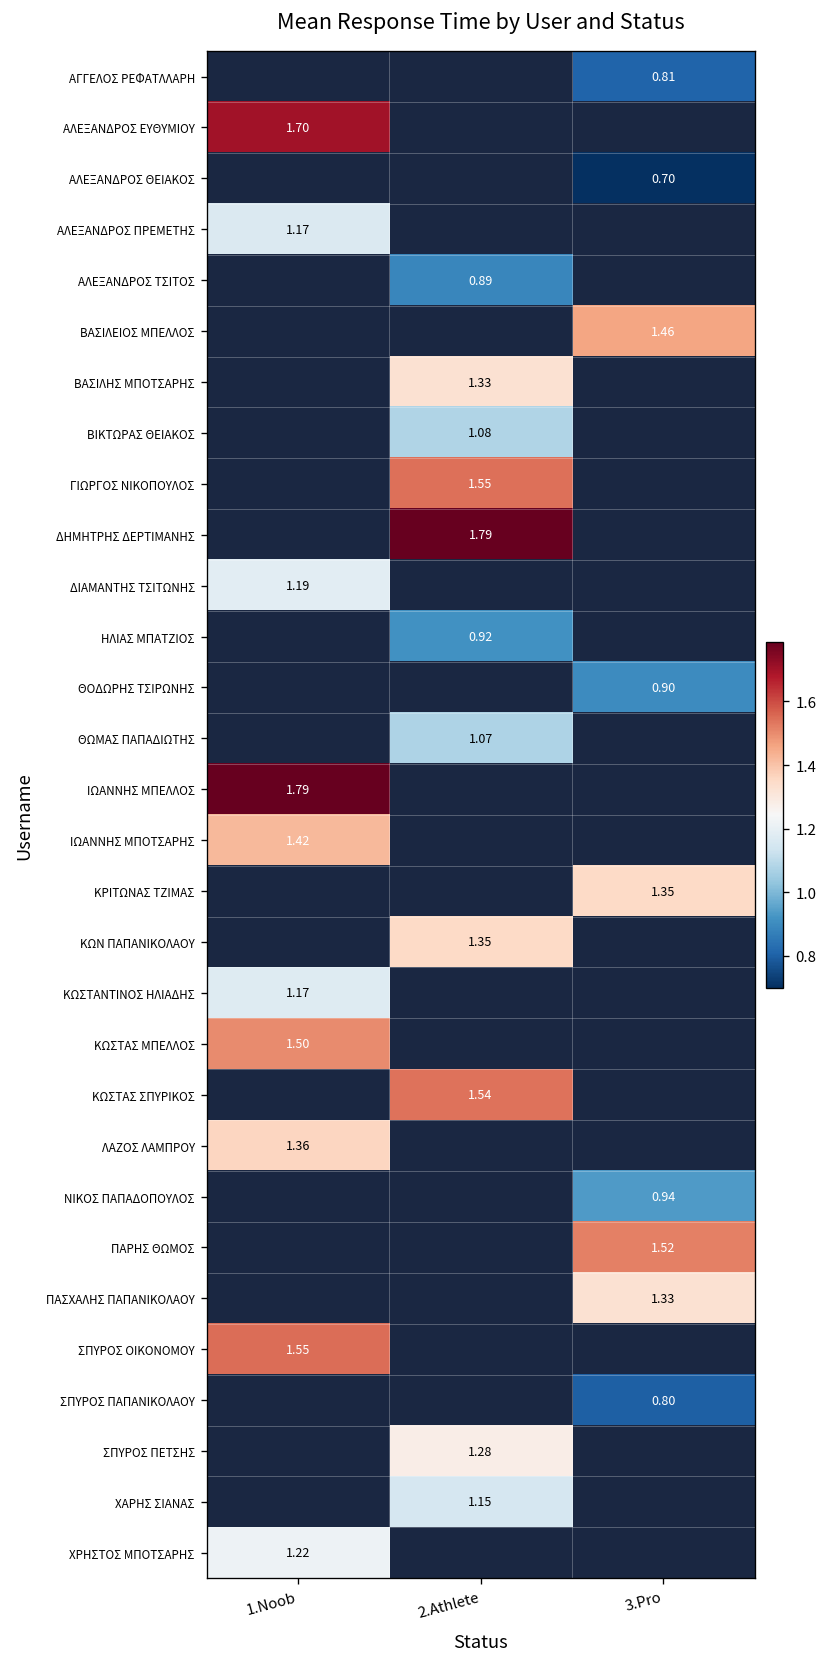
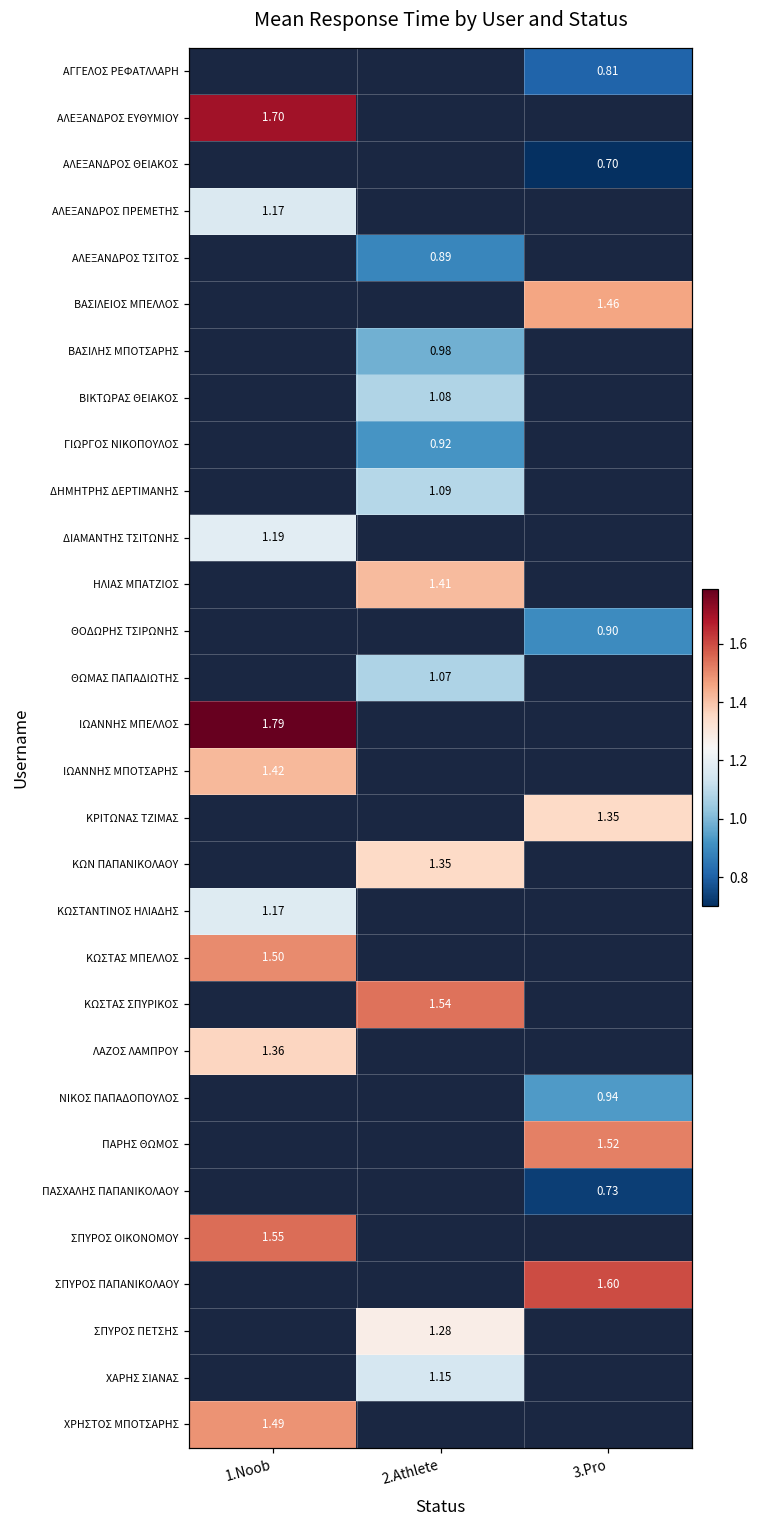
ΒΑΣΙΛΗΣ ΜΠΟΤΣΑΡΗΣ, 2.Athlete: 1.33 -> 0.98
ΓΙΩΡΓΟΣ ΝΙΚΟΠΟΥΛΟΣ, 2.Athlete: 1.55 -> 0.92
ΔΗΜΗΤΡΗΣ ΔΕΡΤΙΜΑΝΗΣ, 2.Athlete: 1.79 -> 1.09
ΗΛΙΑΣ ΜΠΑΤΖΙΟΣ, 2.Athlete: 0.92 -> 1.41
ΠΑΣΧΑΛΗΣ ΠΑΠΑΝΙΚΟΛΑΟΥ, 3.Pro: 1.33 -> 0.73
ΣΠΥΡΟΣ ΠΑΠΑΝΙΚΟΛΑΟΥ, 3.Pro: 0.80 -> 1.60
ΧΡΗΣΤΟΣ ΜΠΟΤΣΑΡΗΣ, 1.Noob: 1.22 -> 1.49
